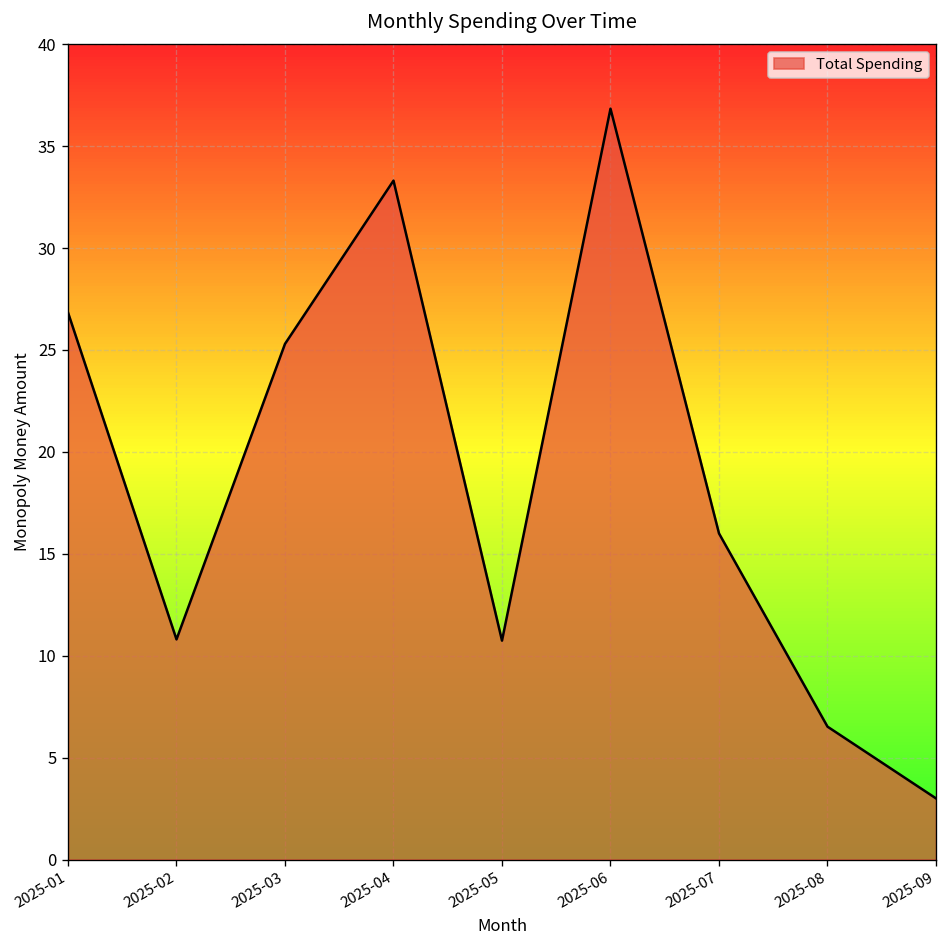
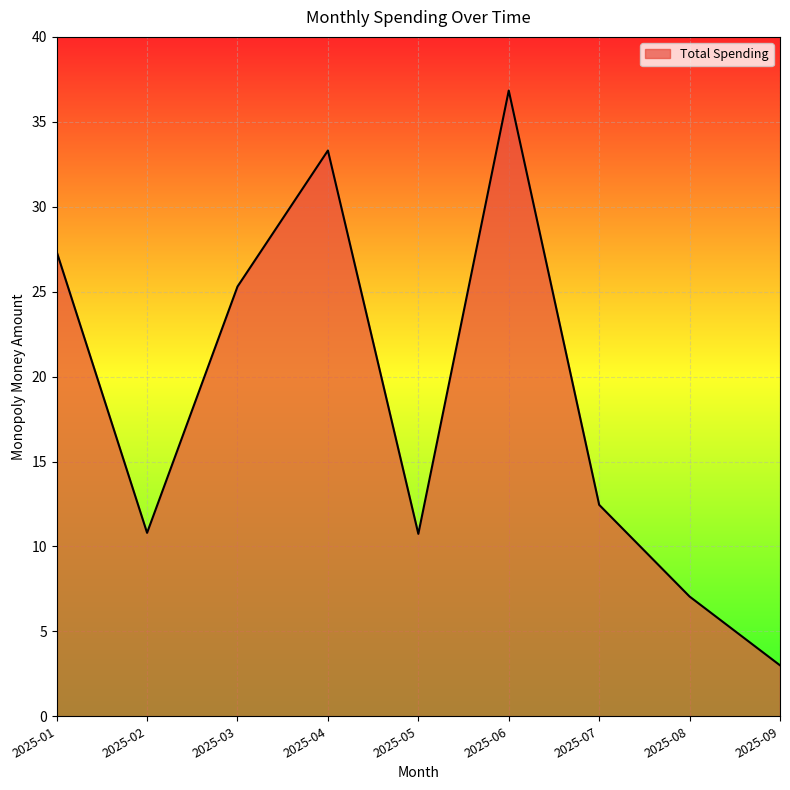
2025-01: 26.8 -> 27.4
2025-07: 16.0 -> 12.5
2025-08: 6.5 -> 7.1
